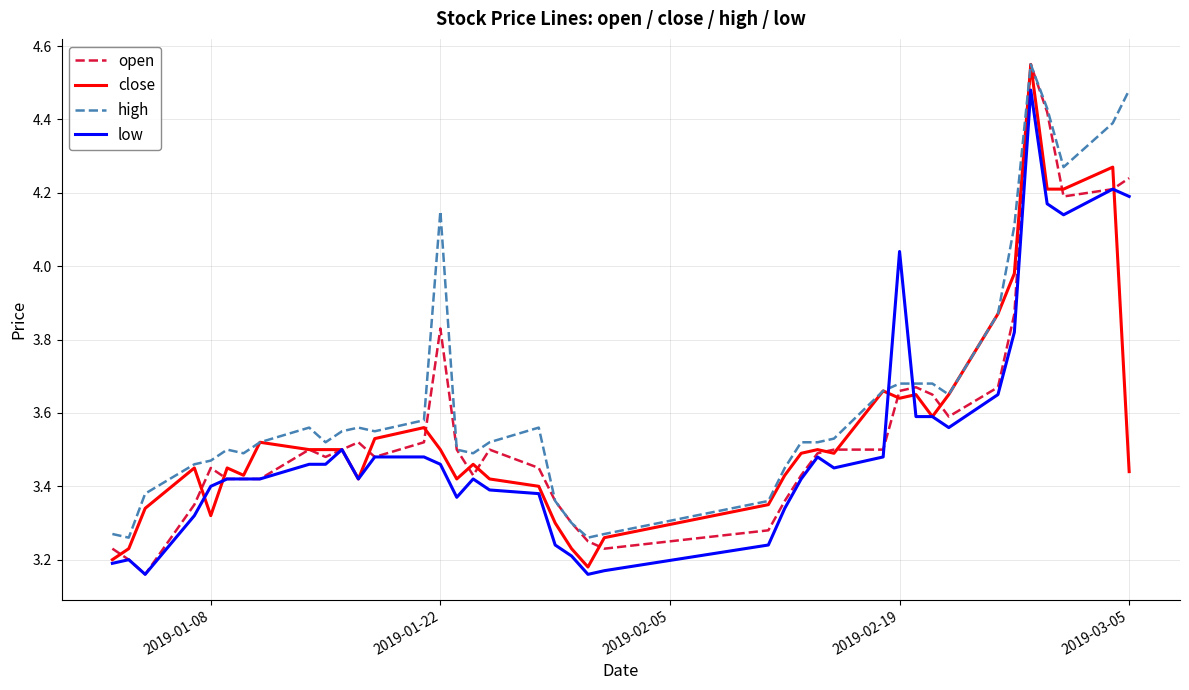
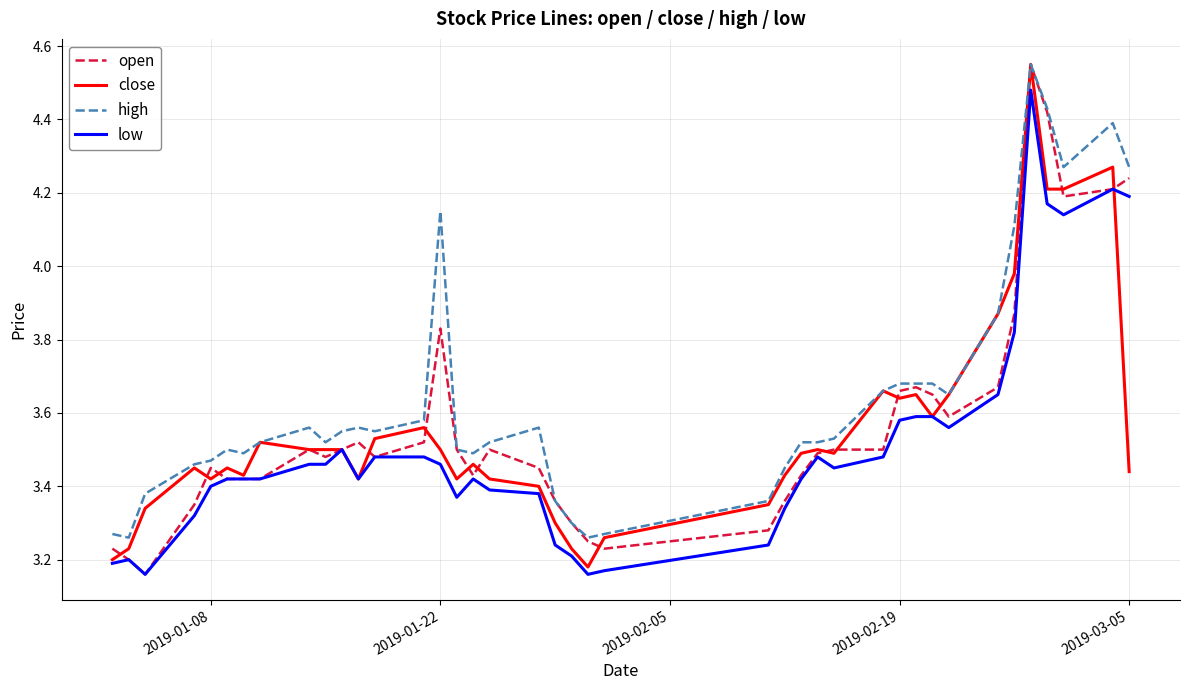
close, 2019-01-08: 3.32 -> 3.42
low, 2019-02-19: 4.04 -> 3.58
high, 2019-03-05: 4.48 -> 4.27
